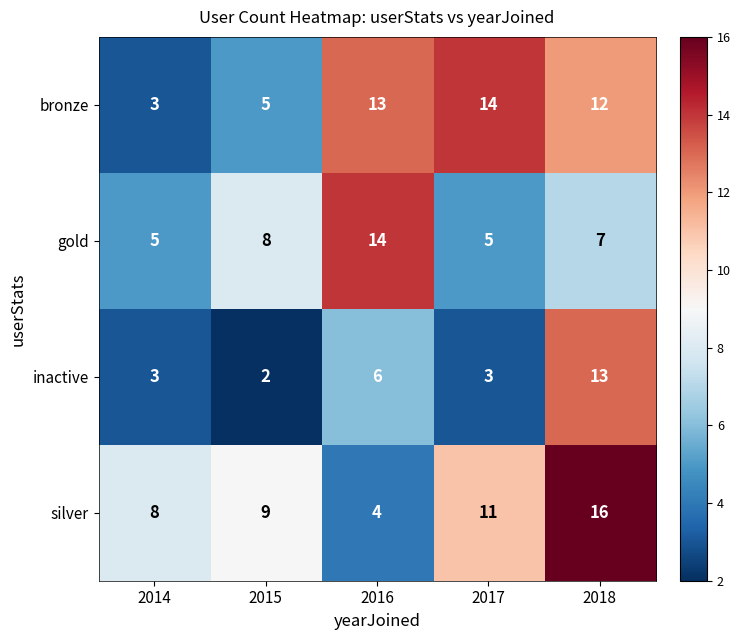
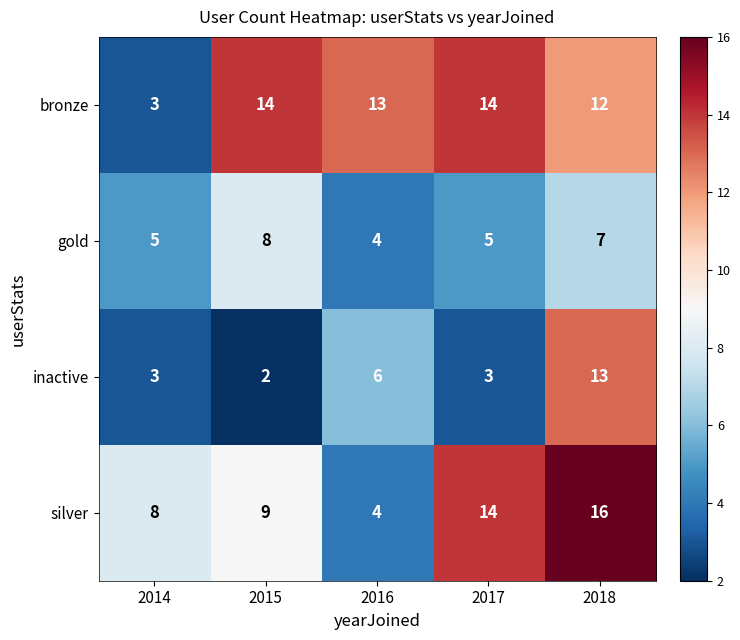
bronze, 2015: 5 -> 14
gold, 2016: 14 -> 4
silver, 2017: 11 -> 14
